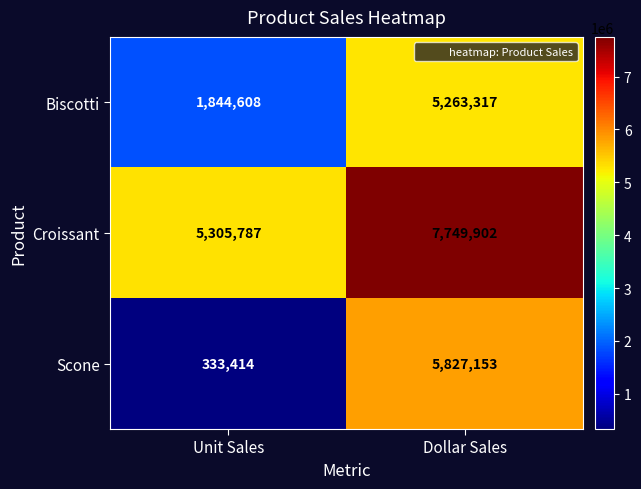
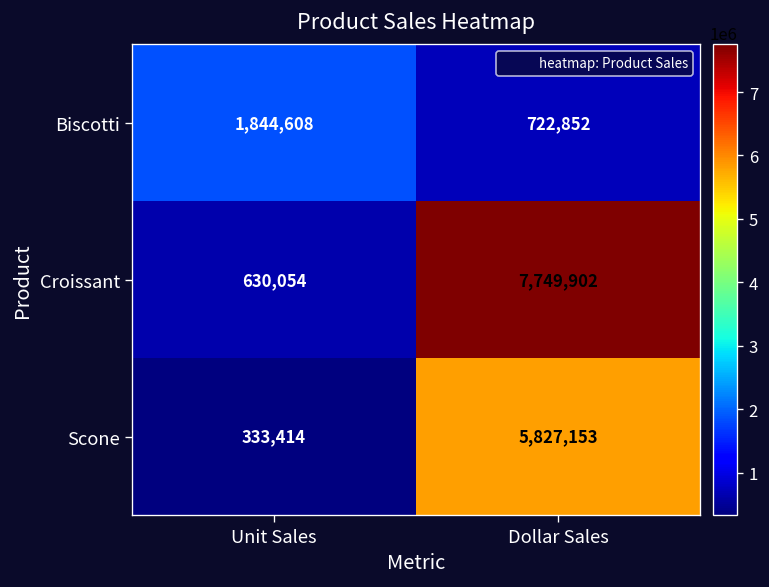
Biscotti, Dollar Sales: 5,263,317 -> 722,852
Croissant, Unit Sales: 5,305,787 -> 630,054
